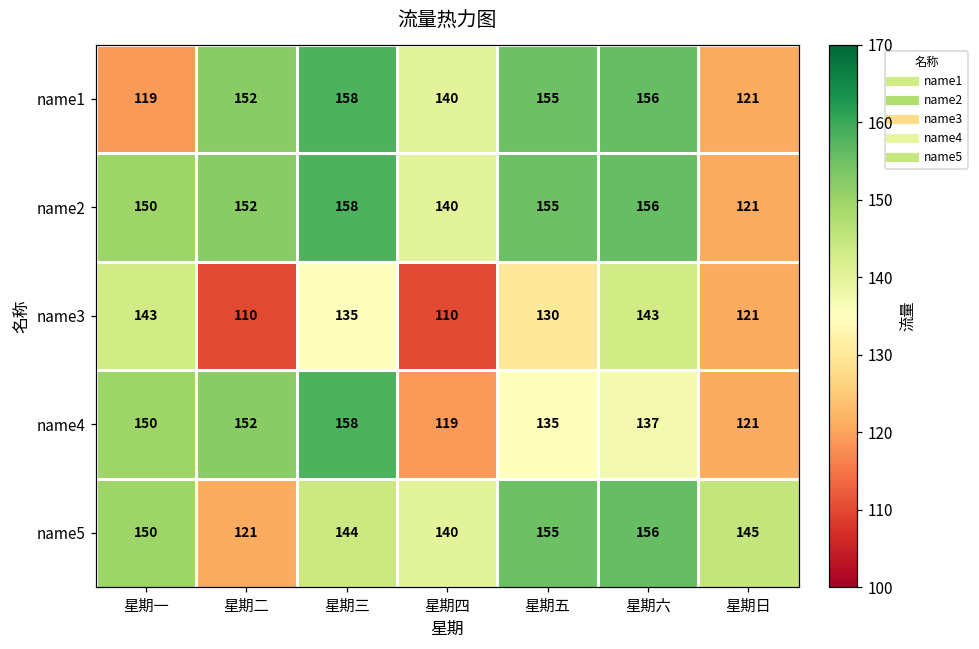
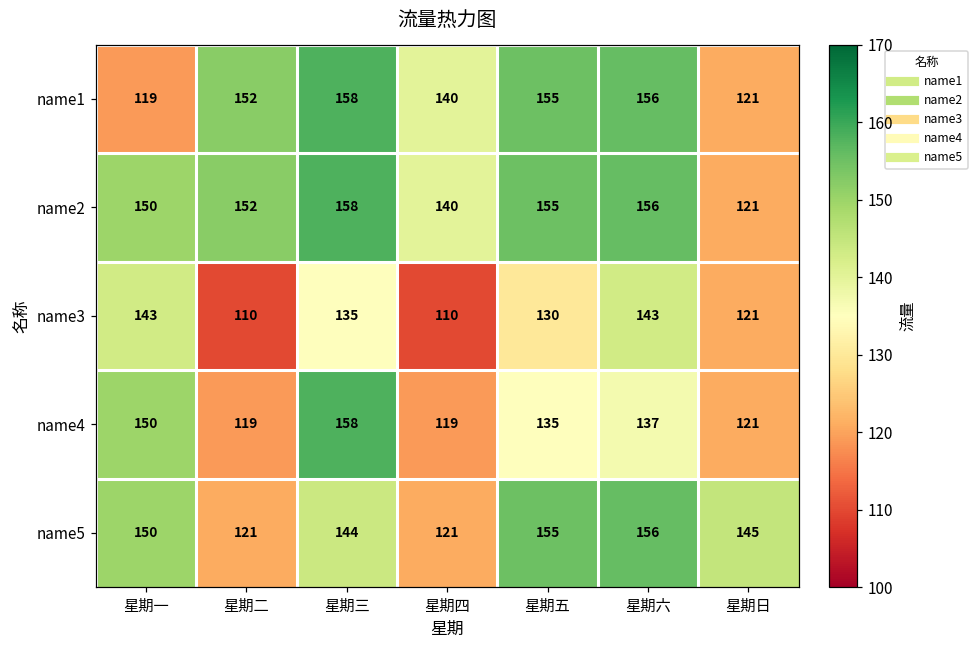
name4, 星期二: 152 -> 119
name5, 星期四: 140 -> 121
